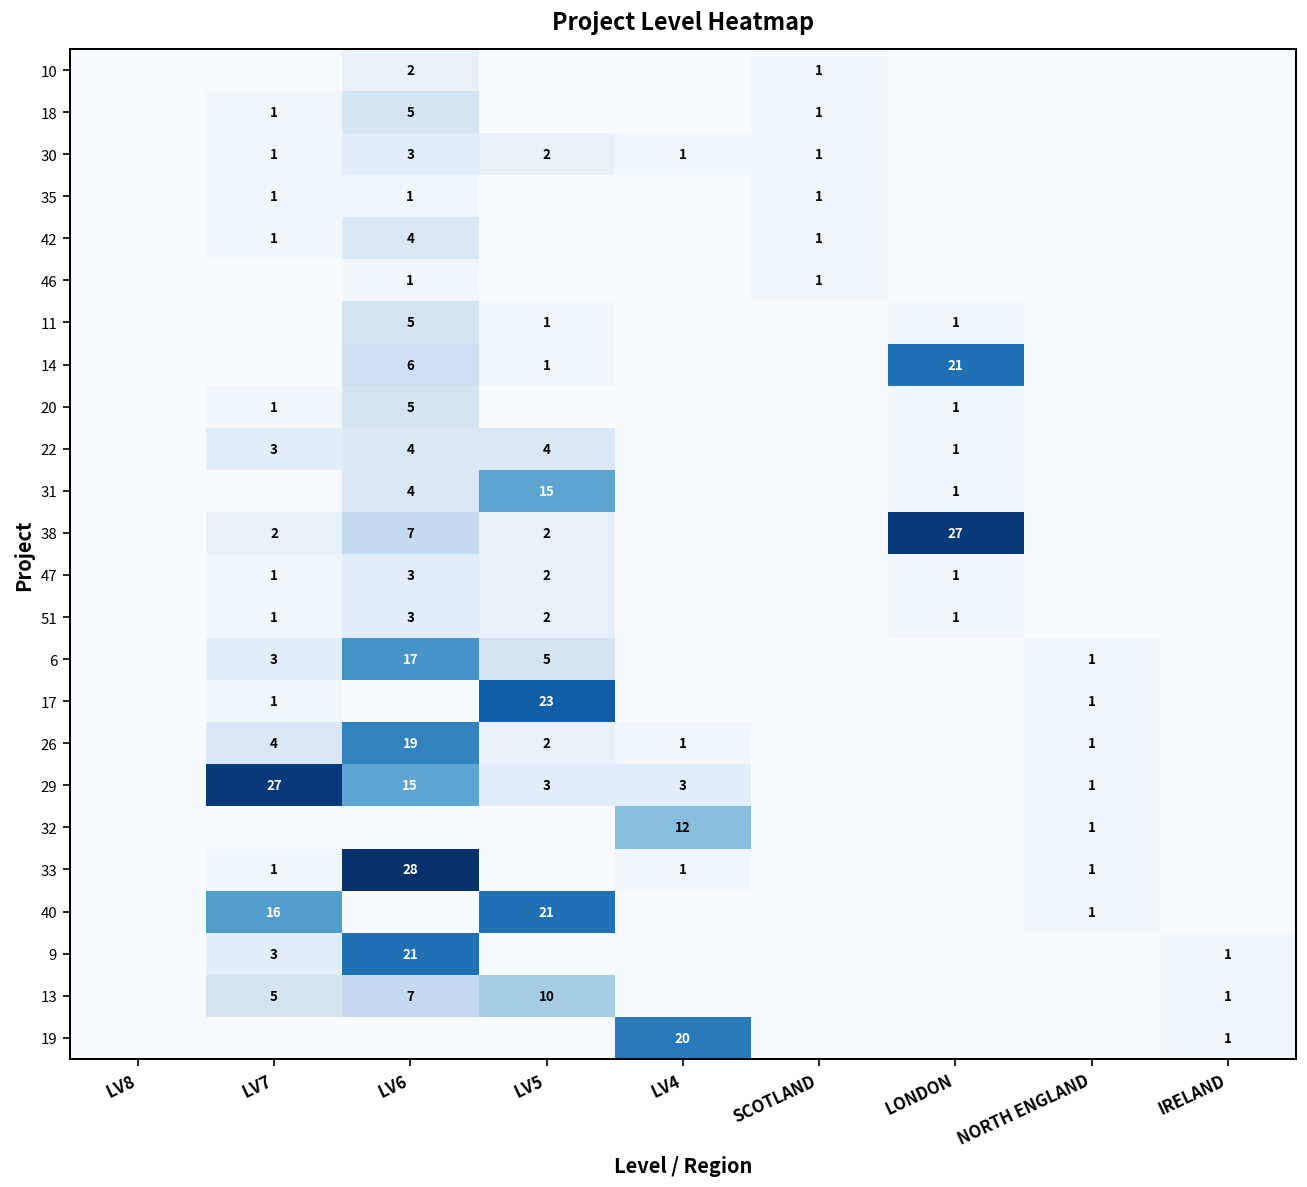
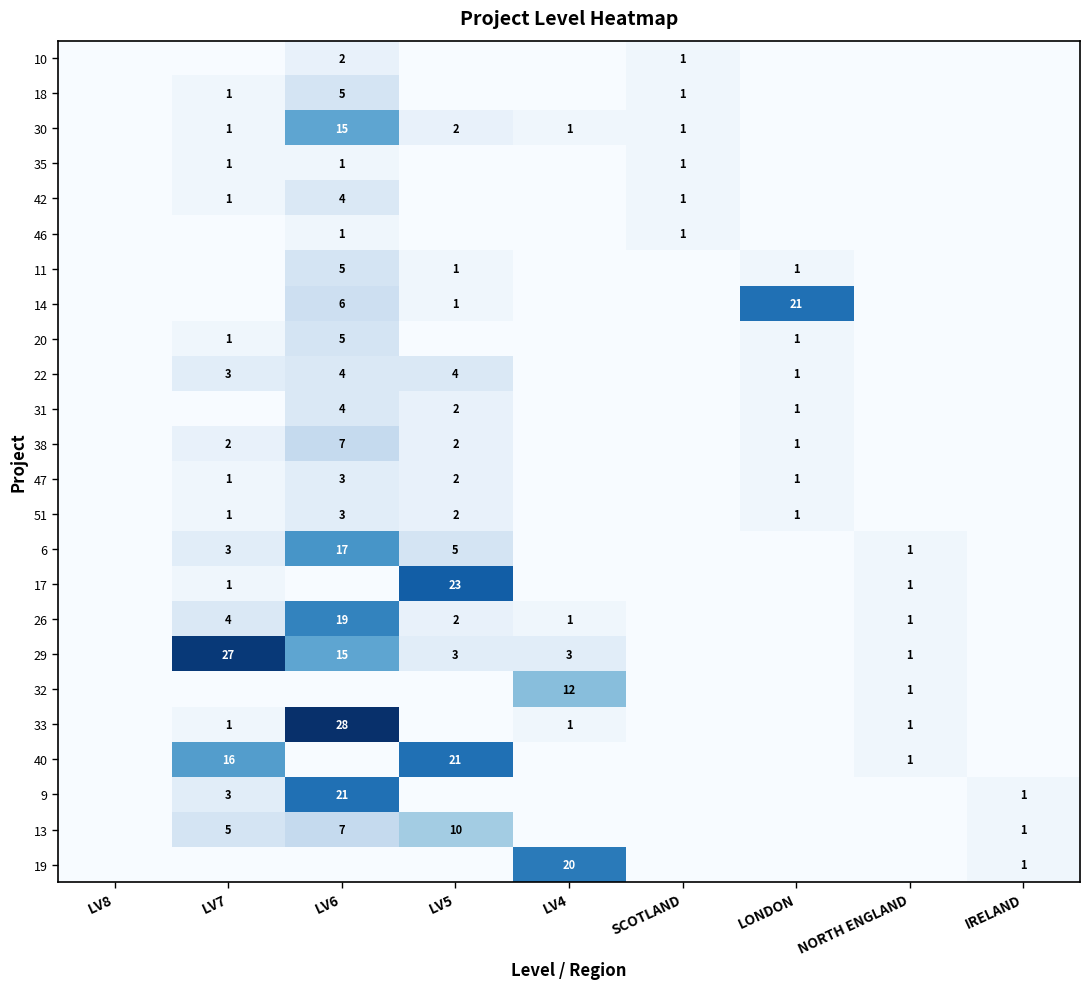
30, LV6: 3 -> 15
31, LV5: 15 -> 2
38, LONDON: 27 -> 1
